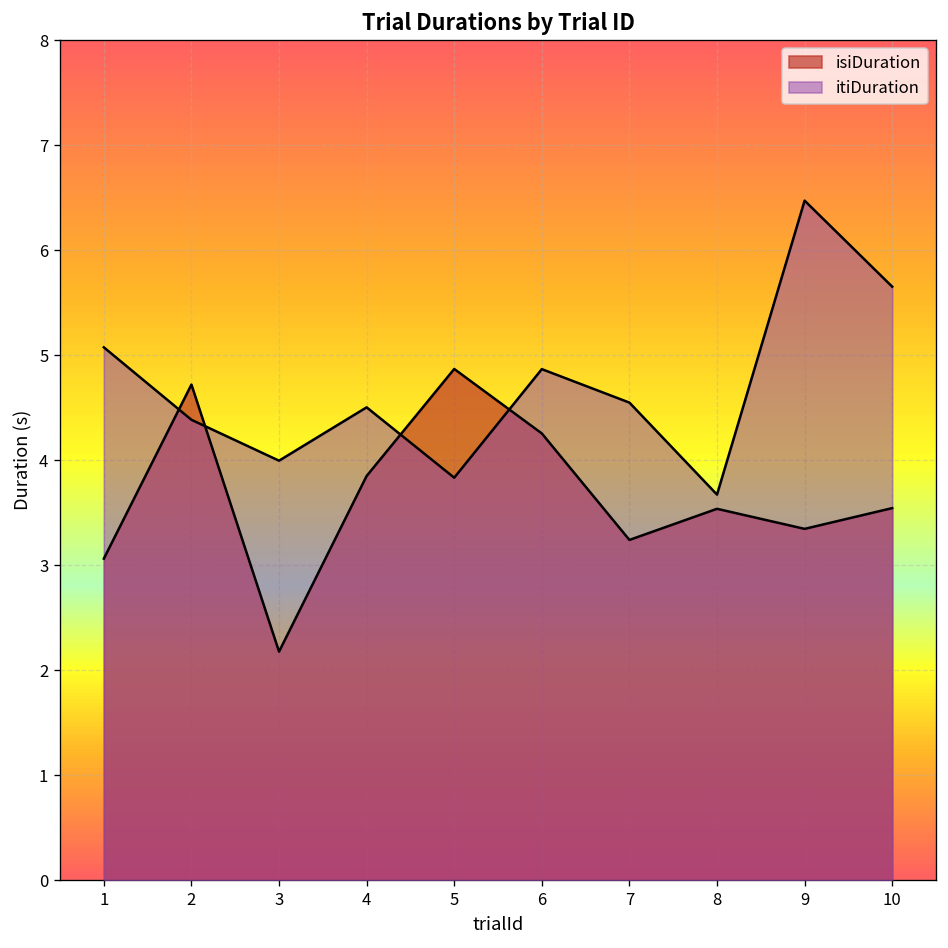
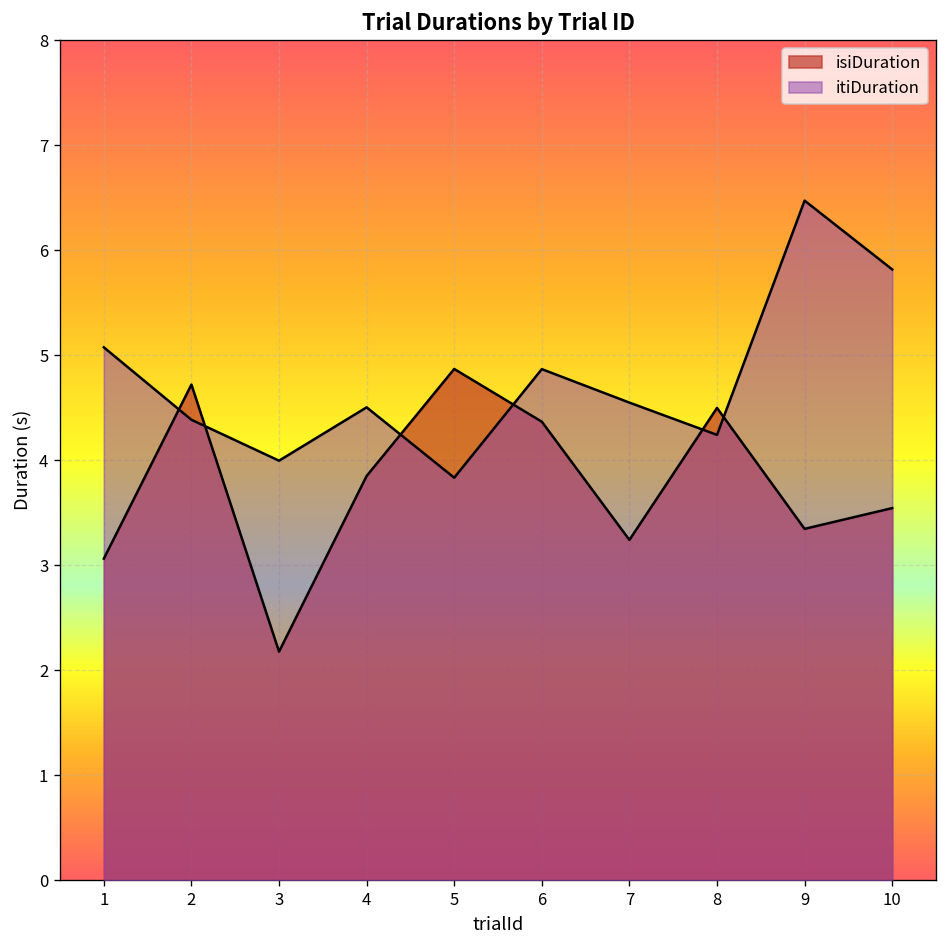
isiDuration, 6: 4.3 -> 4.4
isiDuration, 8: 3.5 -> 4.5
itiDuration, 8: 3.7 -> 4.2
itiDuration, 10: 5.7 -> 5.8
